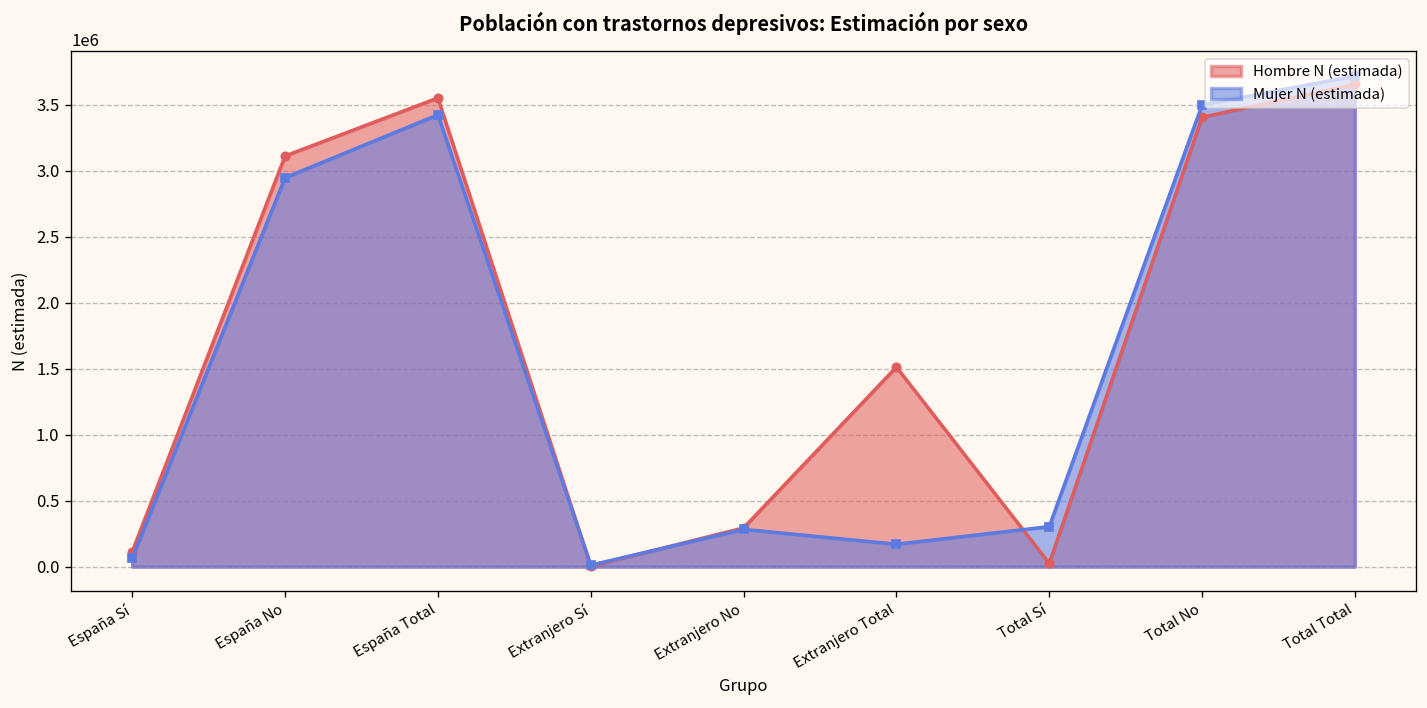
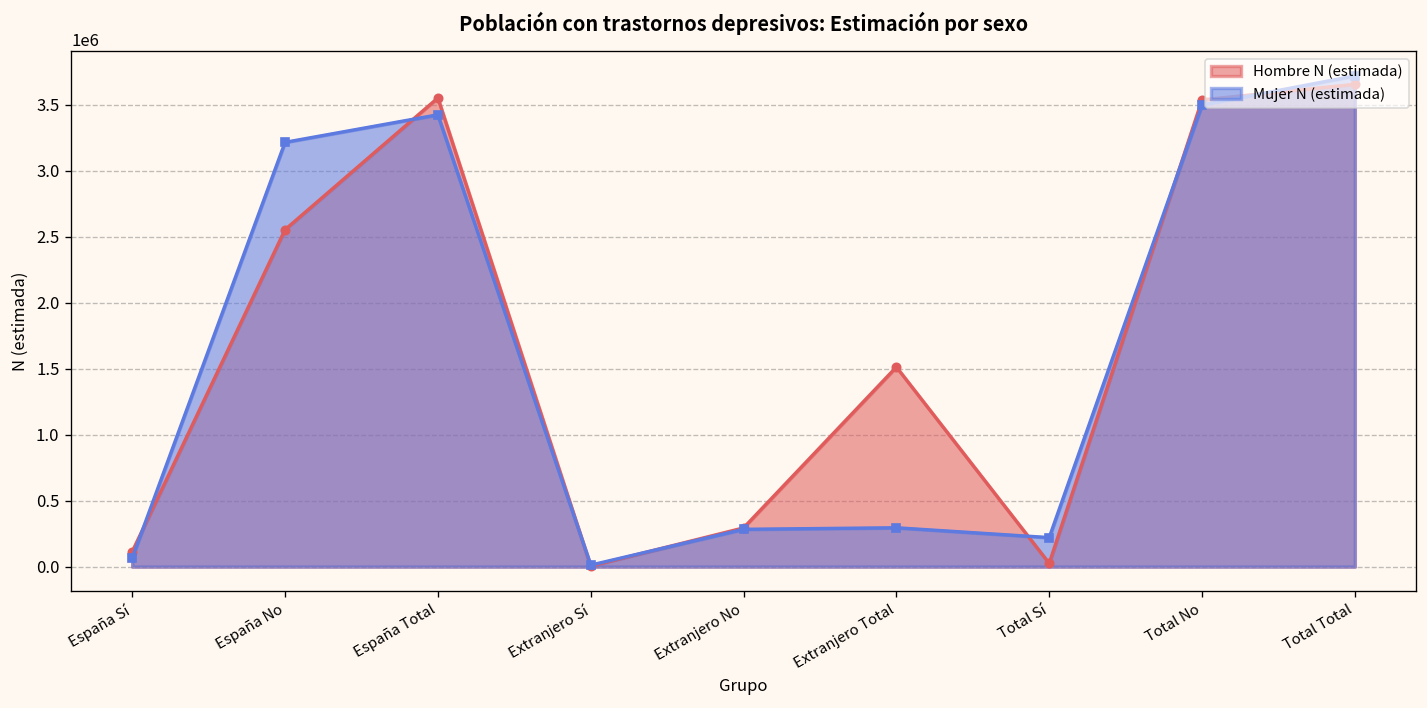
Hombre N (estimada), España No: 3110000 -> 2550000
Mujer N (estimada), España No: 2950000 -> 3220000
Mujer N (estimada), Extranjero Total: 170000 -> 290000
Mujer N (estimada), Total Sí: 300000 -> 220000
Hombre N (estimada), Total No: 3410000 -> 3540000
